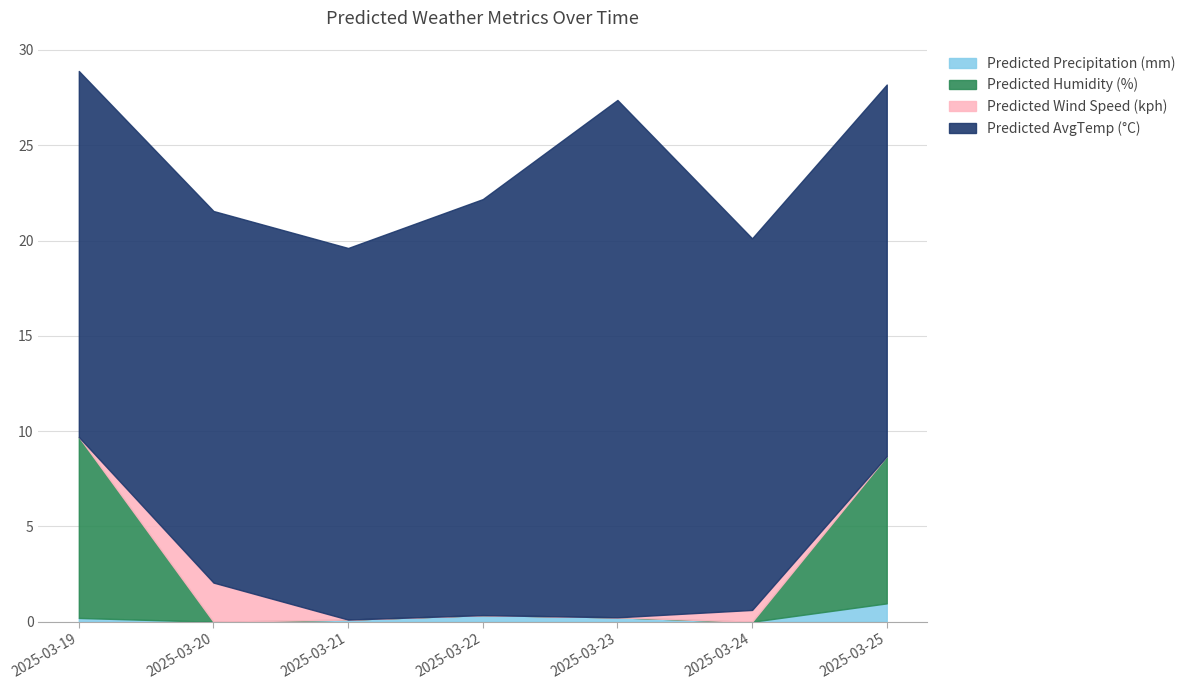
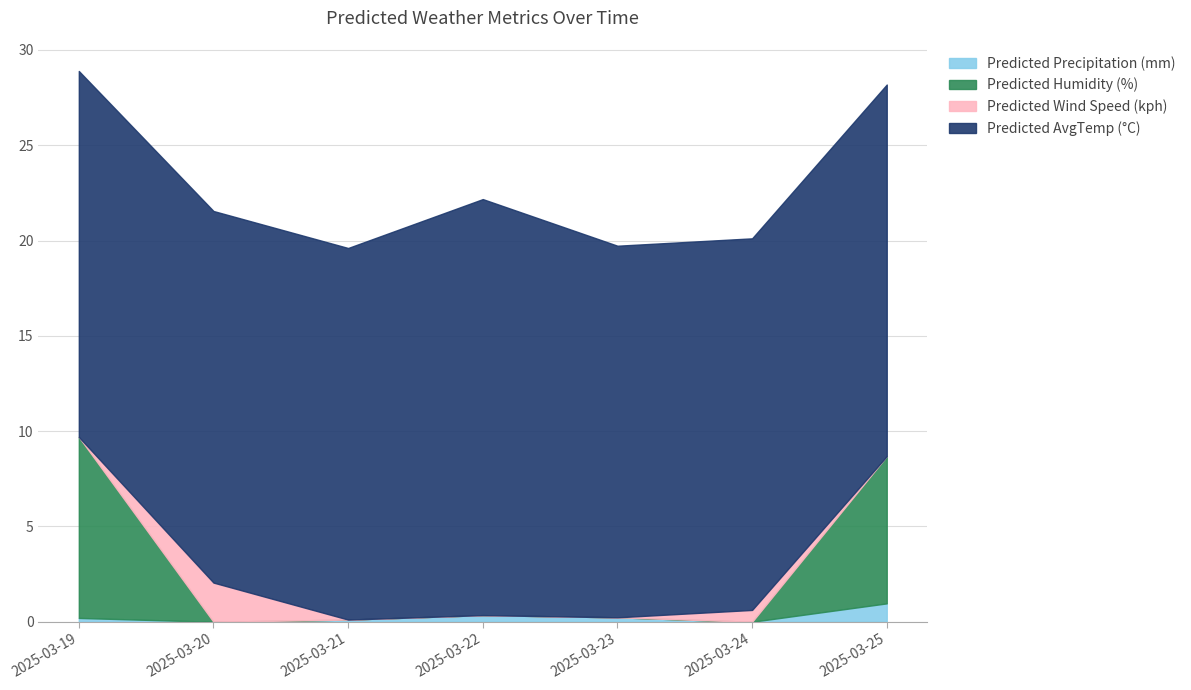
Predicted AvgTemp (°C), 2025-03-23: 27.1 -> 19.5
